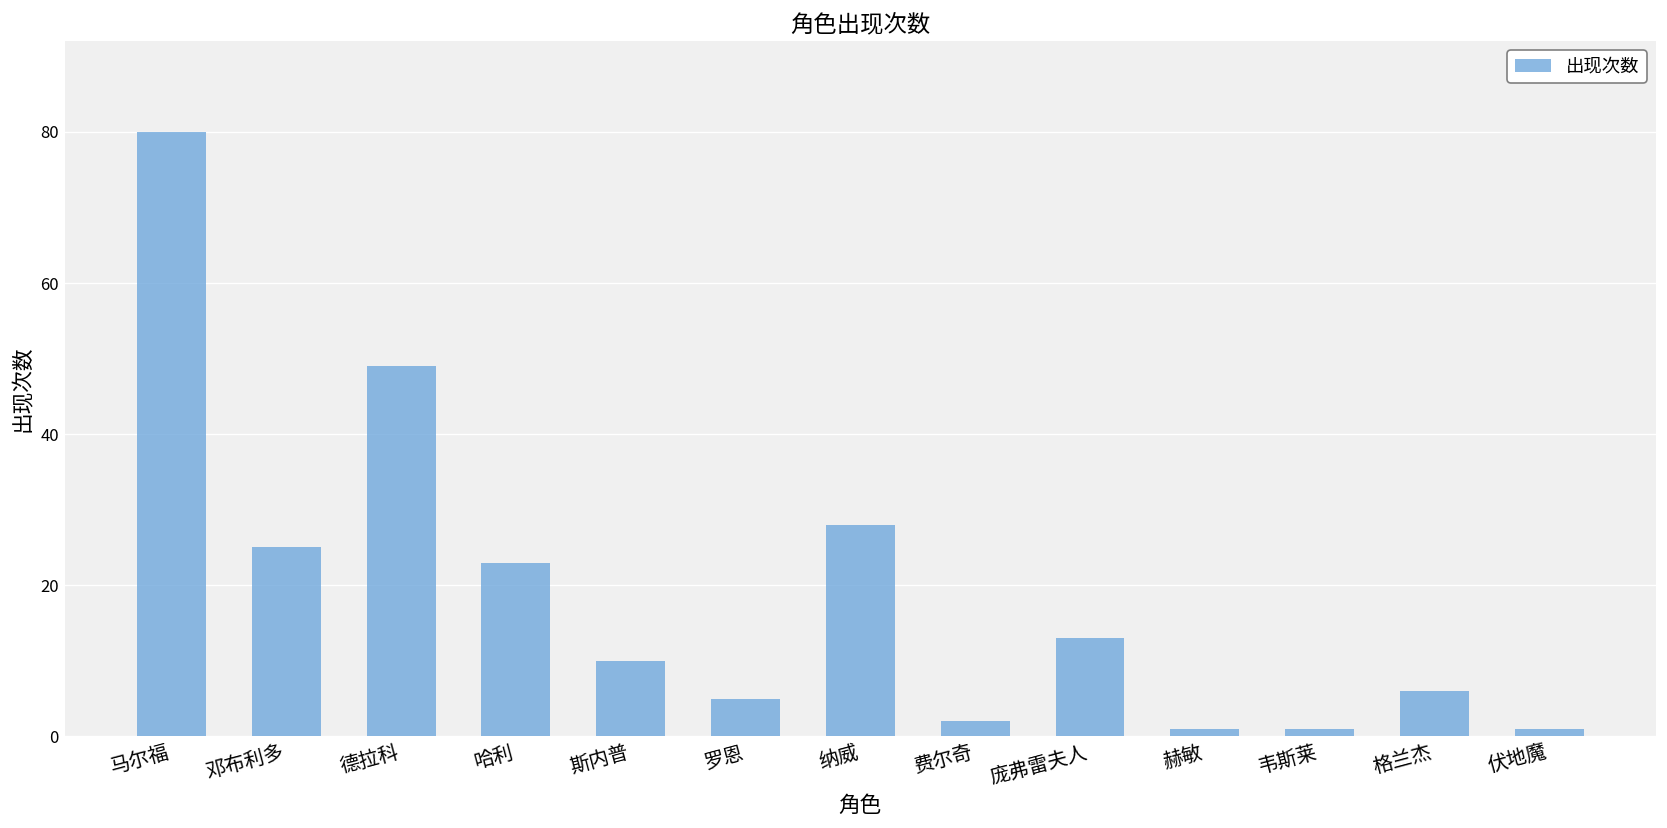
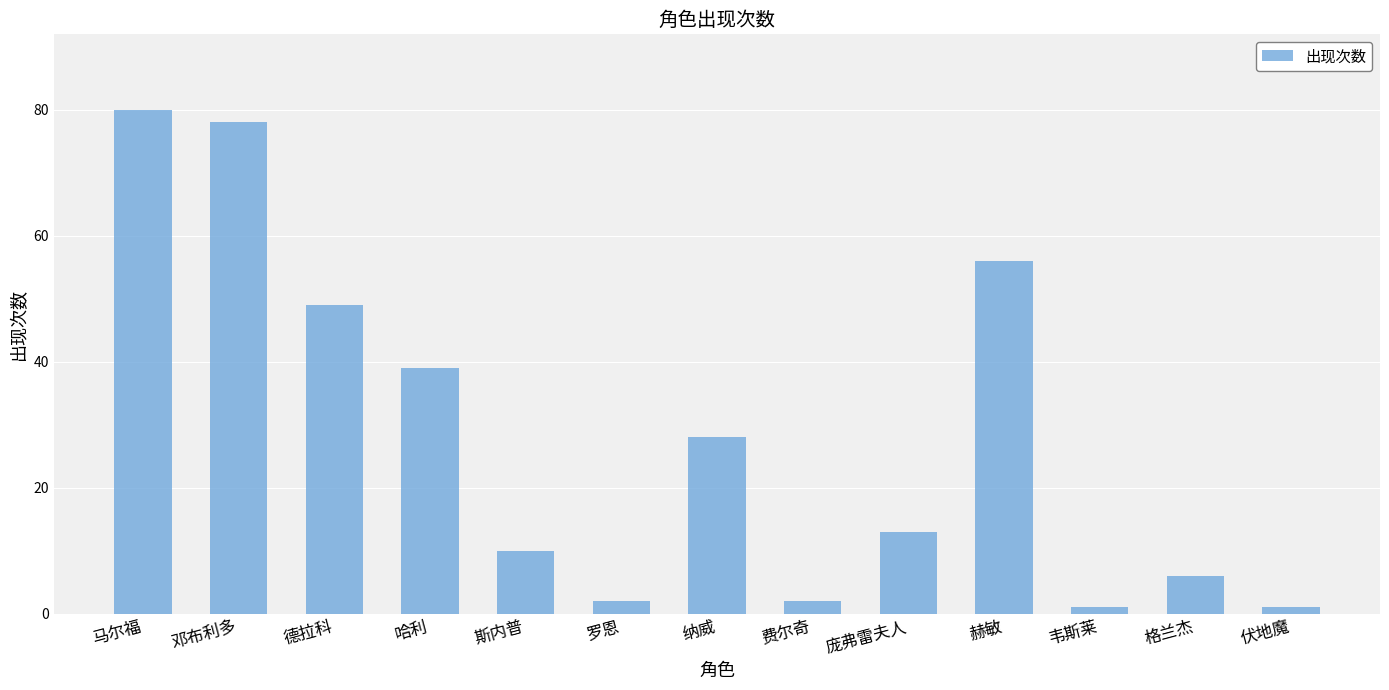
邓布利多: 25 -> 78
哈利: 23 -> 39
罗恩: 5 -> 2
赫敏: 1 -> 56
